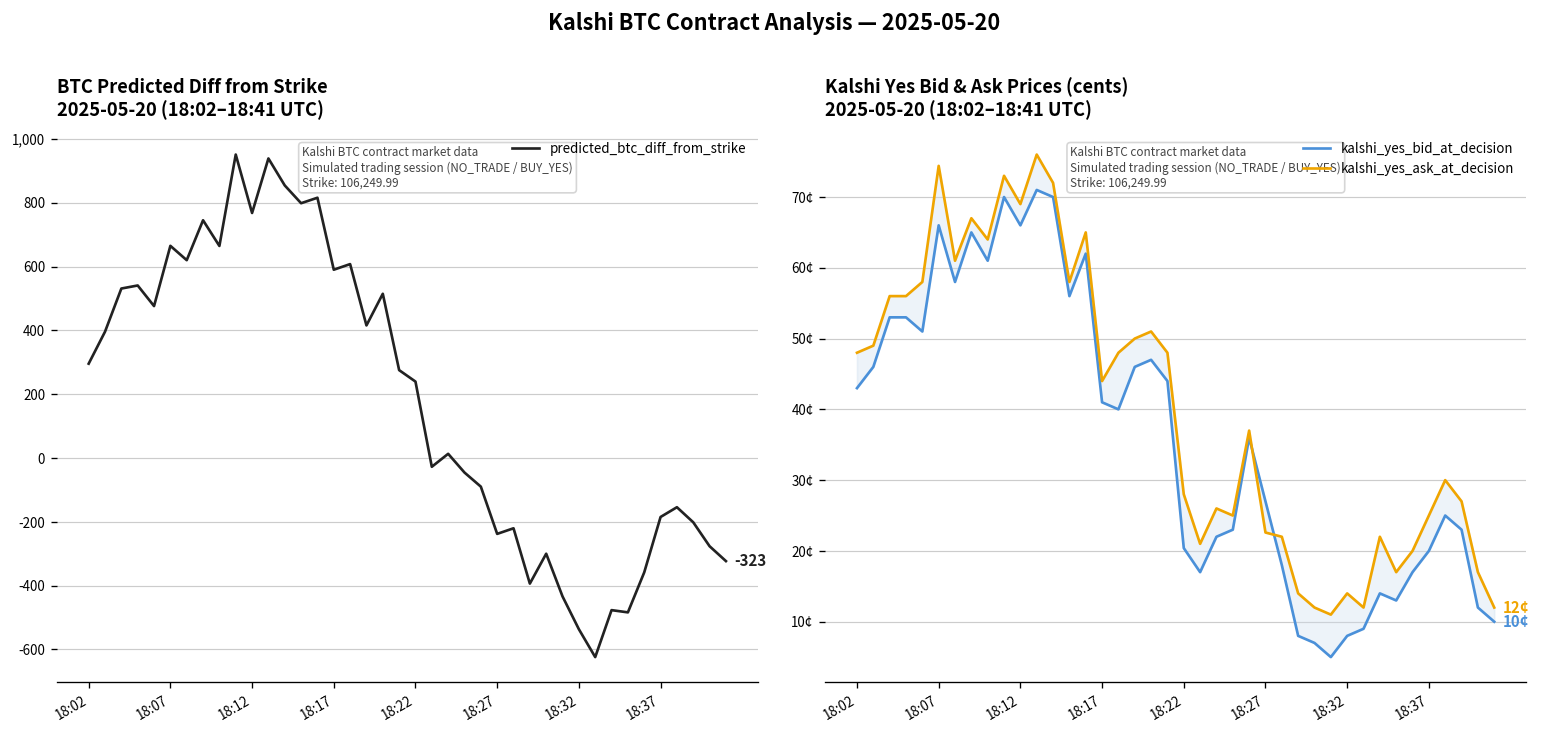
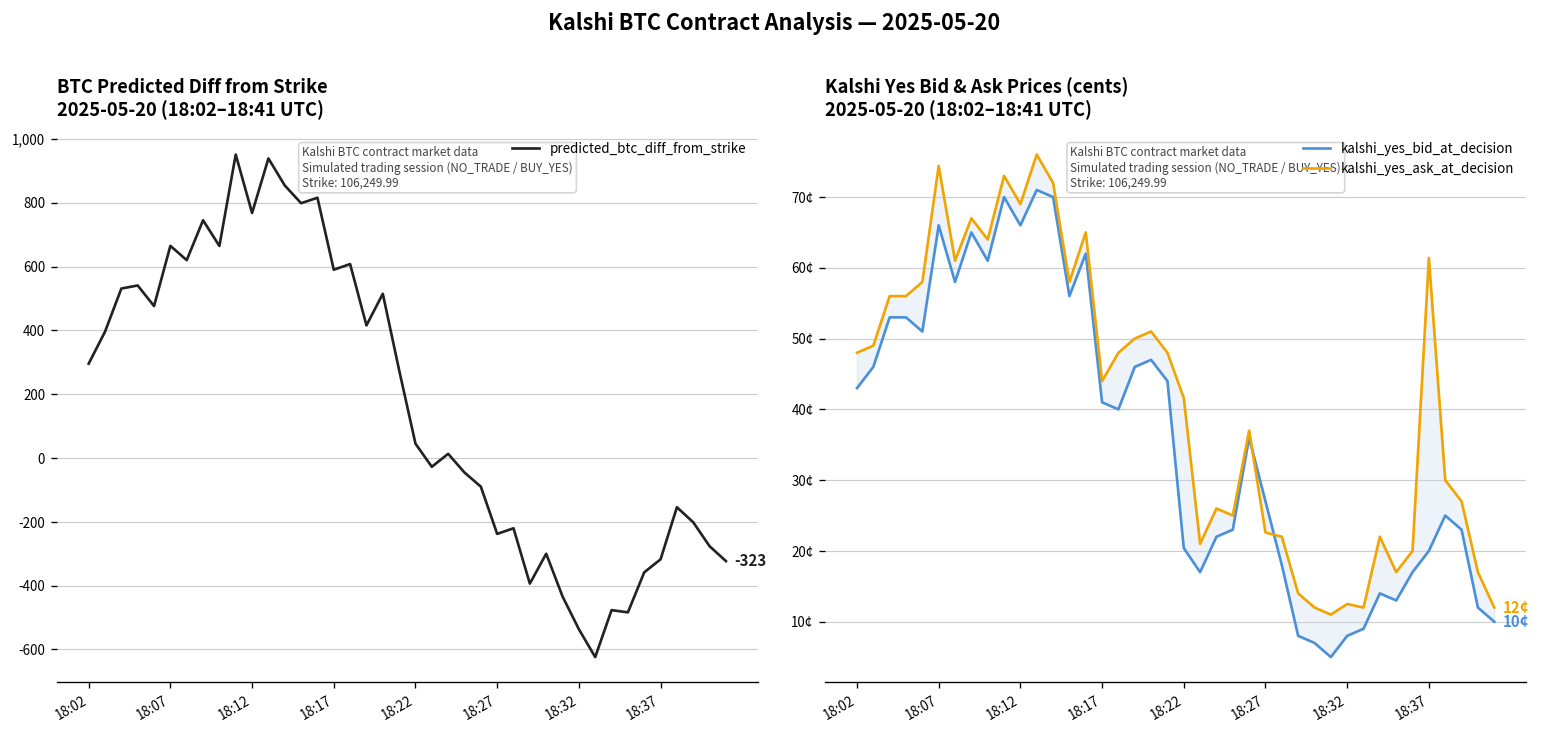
BTC Predicted Diff from Strike 2025-05-20 (18:02–18:41 UTC), 18:22: 240 -> 40
BTC Predicted Diff from Strike 2025-05-20 (18:02–18:41 UTC), 18:37: -180 -> -320
Kalshi Yes Bid & Ask Prices (cents) 2025-05-20 (18:02–18:41 UTC), kalshi_yes_ask_at_decision, 18:22: 28¢ -> 42¢
Kalshi Yes Bid & Ask Prices (cents) 2025-05-20 (18:02–18:41 UTC), kalshi_yes_ask_at_decision, 18:32: 14¢ -> 13¢
Kalshi Yes Bid & Ask Prices (cents) 2025-05-20 (18:02–18:41 UTC), kalshi_yes_ask_at_decision, 18:37: 25¢ -> 61¢
